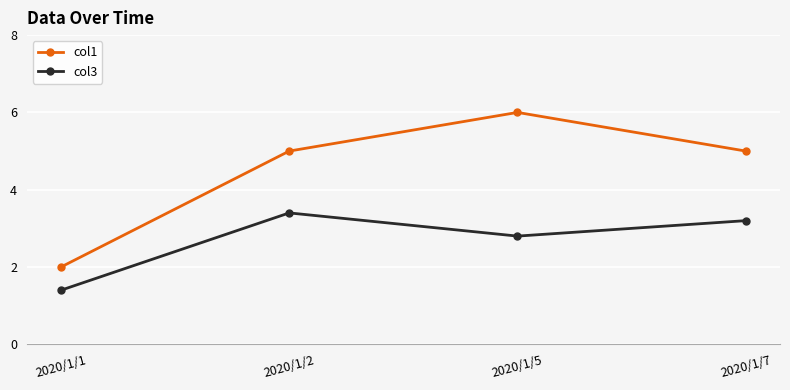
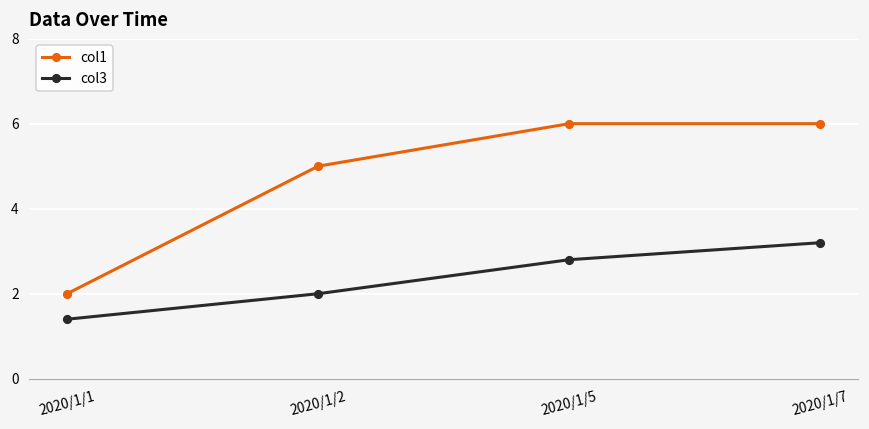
col3, 2020/1/2: 3.4 -> 2.0
col1, 2020/1/7: 5 -> 6
